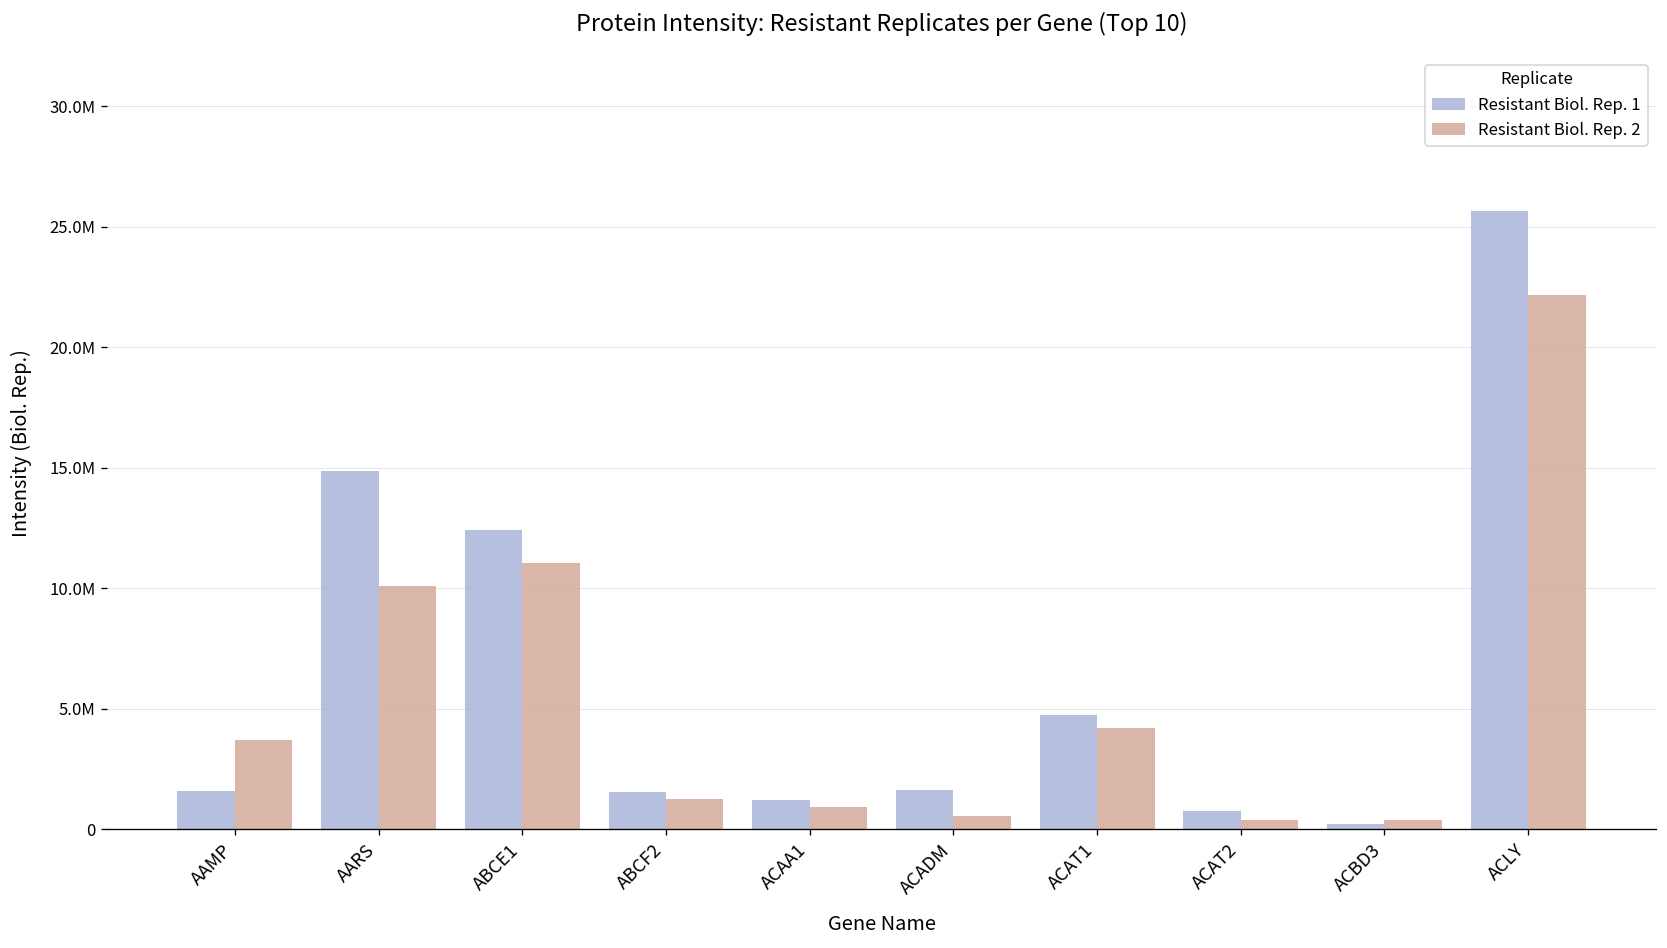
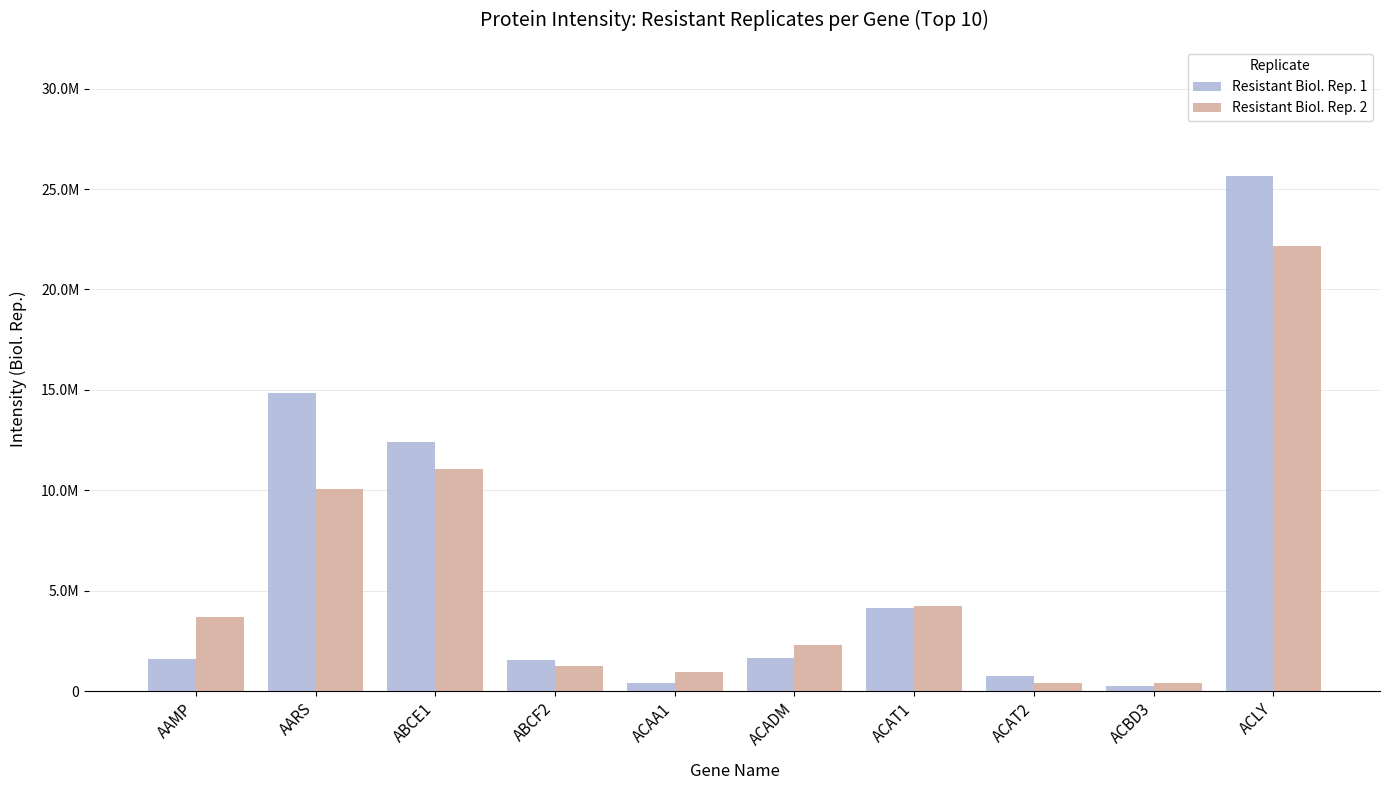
Resistant Biol. Rep. 1, ACAA1: 1200000 -> 400000
Resistant Biol. Rep. 2, ACADM: 500000 -> 2300000
Resistant Biol. Rep. 1, ACAT1: 4800000 -> 4100000
